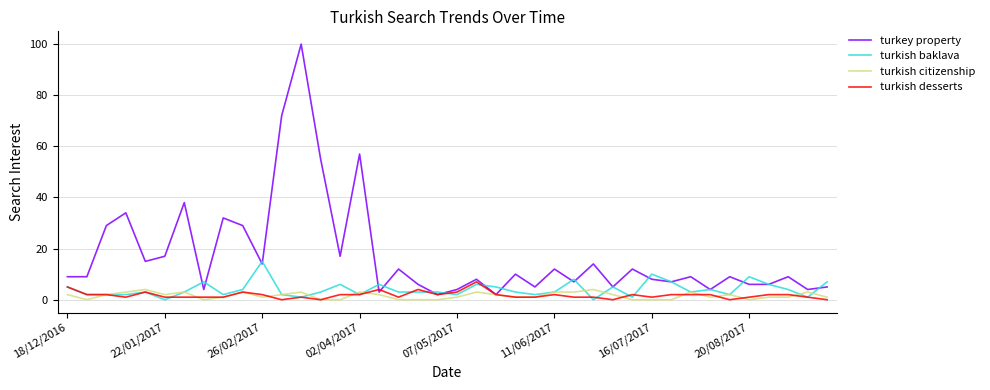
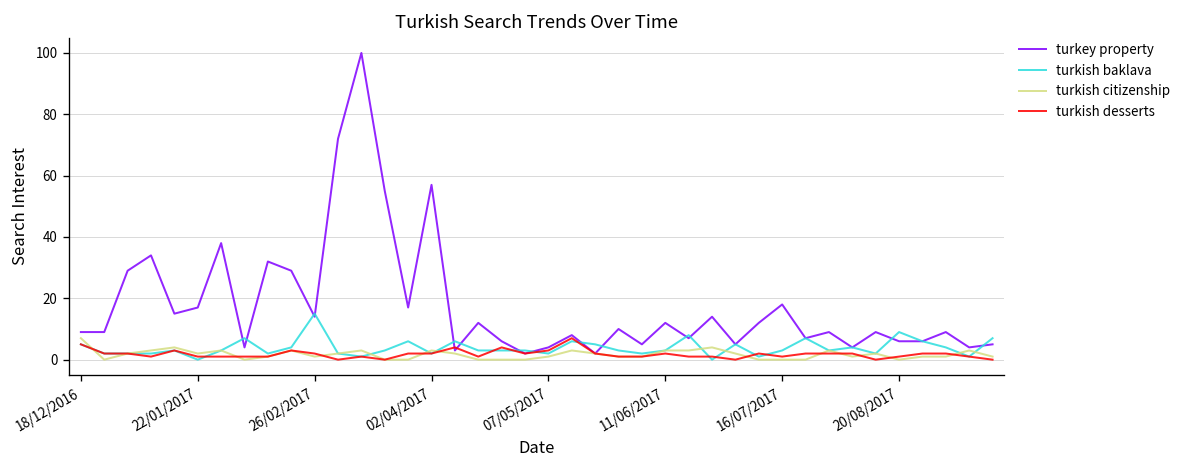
turkish citizenship, 18/12/2016: 2 -> 7
turkey property, 16/07/2017: 8 -> 18
turkish baklava, 16/07/2017: 10 -> 3
